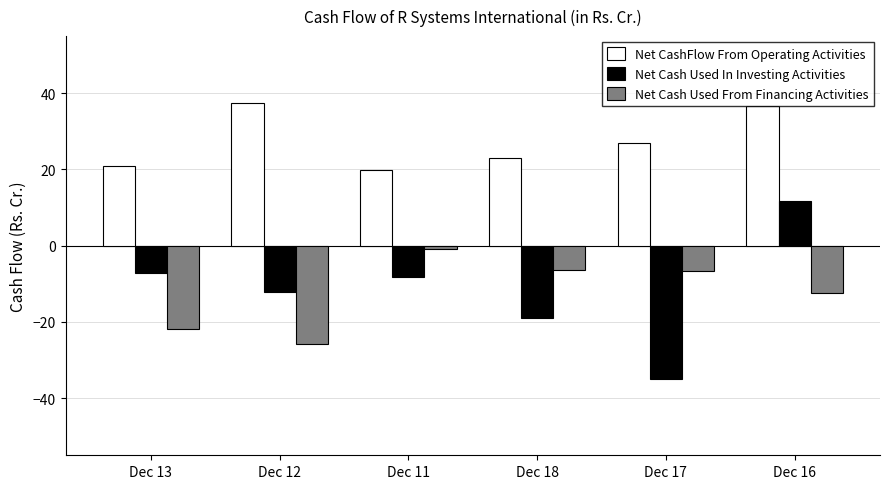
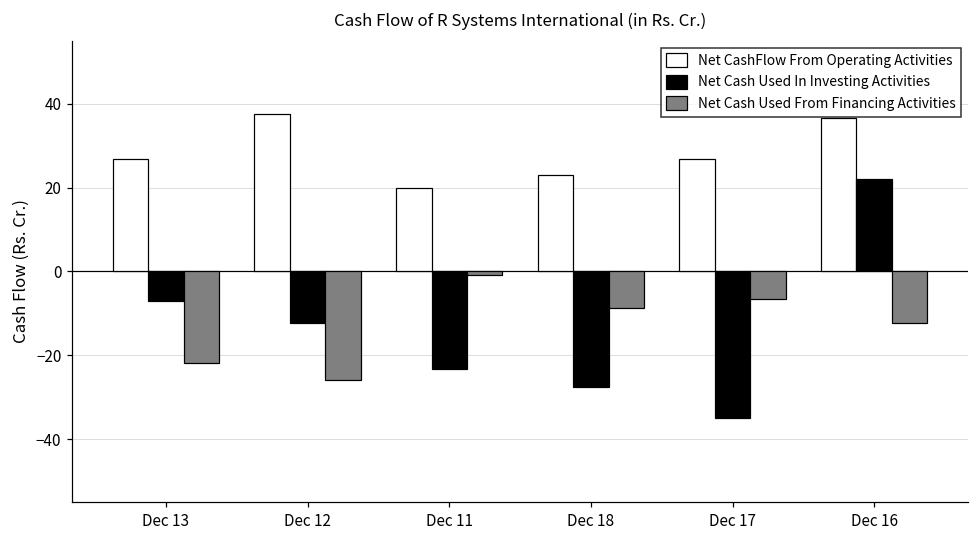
Net CashFlow From Operating Activities, Dec 13: 21 -> 27
Net Cash Used In Investing Activities, Dec 11: -8 -> -23
Net Cash Used In Investing Activities, Dec 18: -19 -> -28
Net Cash Used From Financing Activities, Dec 18: -6 -> -9
Net Cash Used In Investing Activities, Dec 16: 12 -> 22
